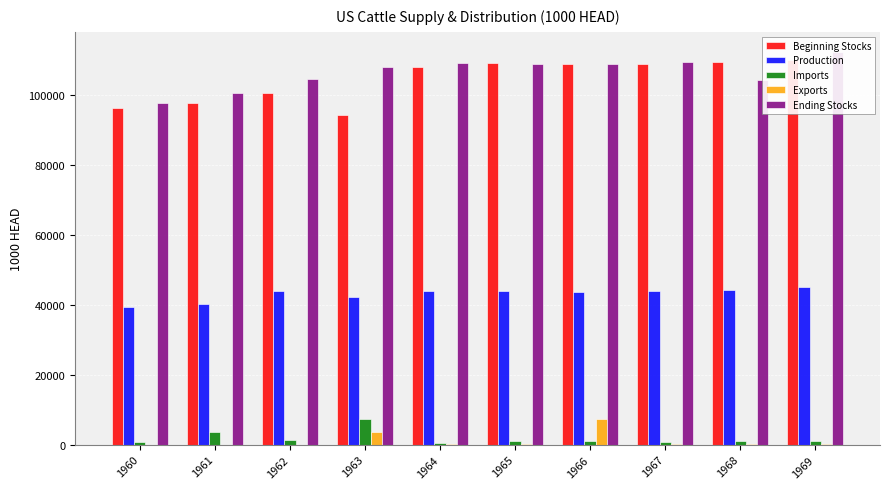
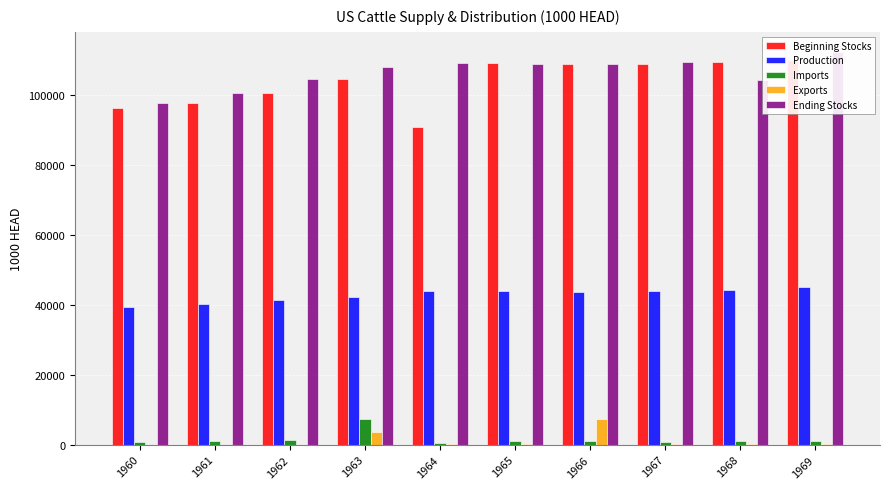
Imports, 1961: 4000 -> 1000
Production, 1962: 44000 -> 41000
Beginning Stocks, 1963: 94000 -> 104000
Beginning Stocks, 1964: 108000 -> 91000
